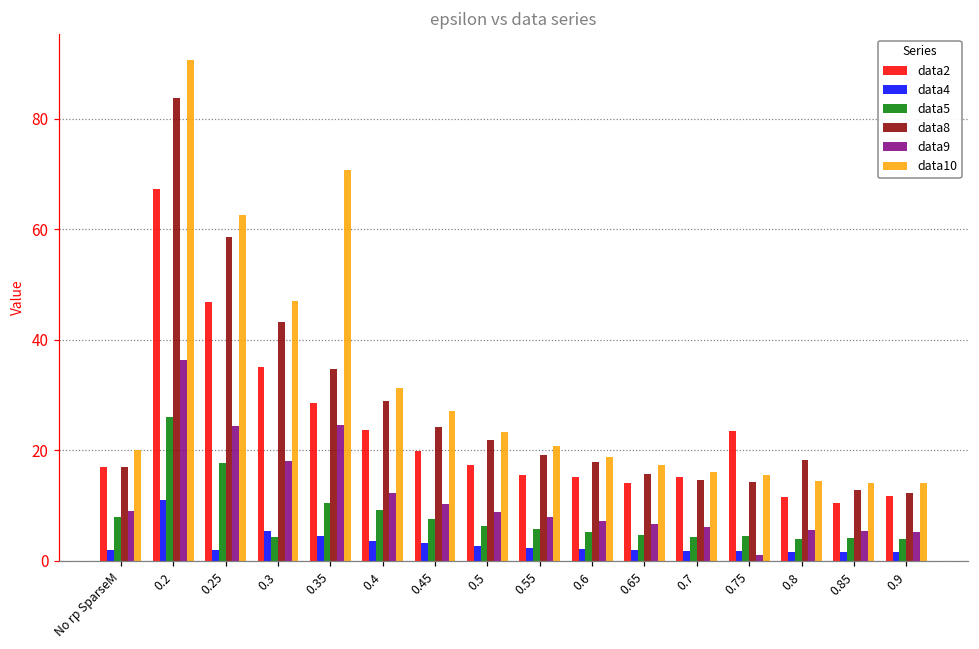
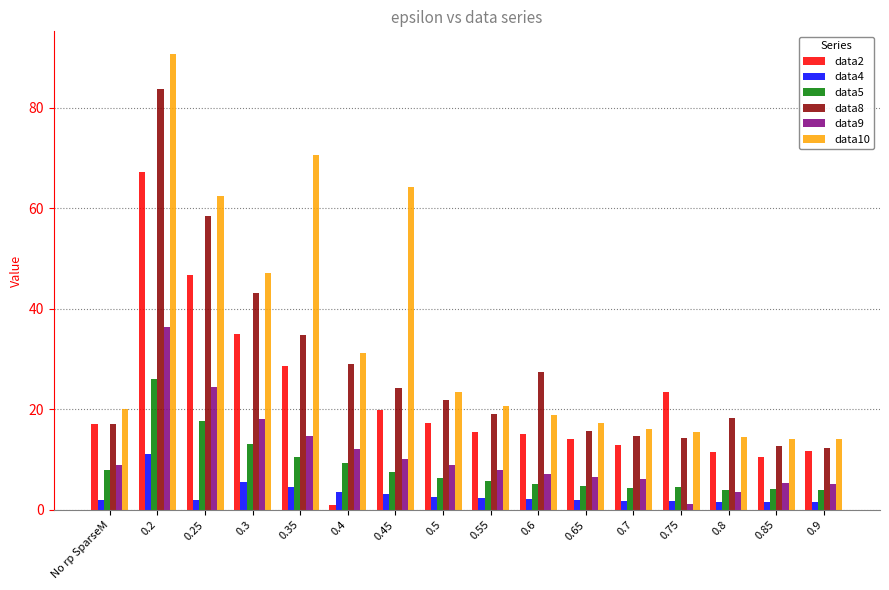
data5, 0.3: 4 -> 13
data9, 0.35: 25 -> 15
data2, 0.4: 24 -> 1
data10, 0.45: 27 -> 64
data8, 0.6: 18 -> 28
data2, 0.7: 15 -> 13
data9, 0.8: 6 -> 4
